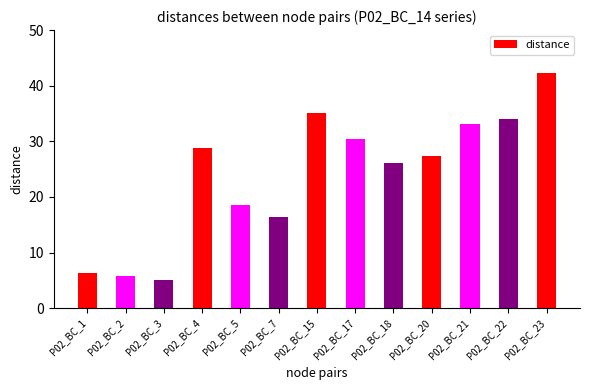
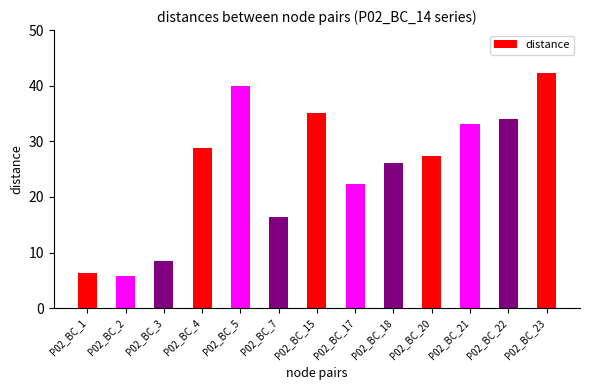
P02_BC_3: 5 -> 8
P02_BC_5: 19 -> 40
P02_BC_17: 30 -> 22
